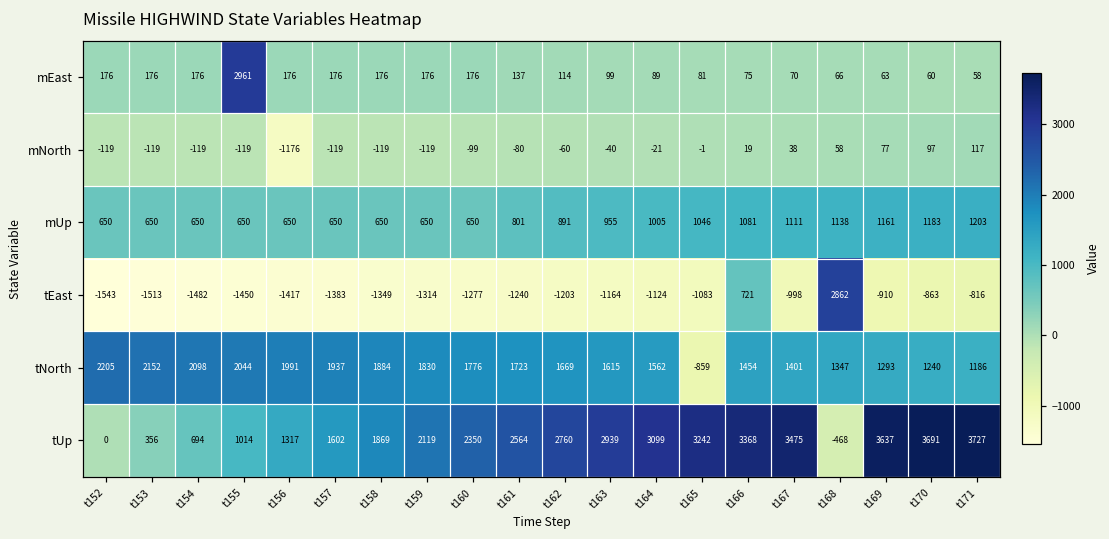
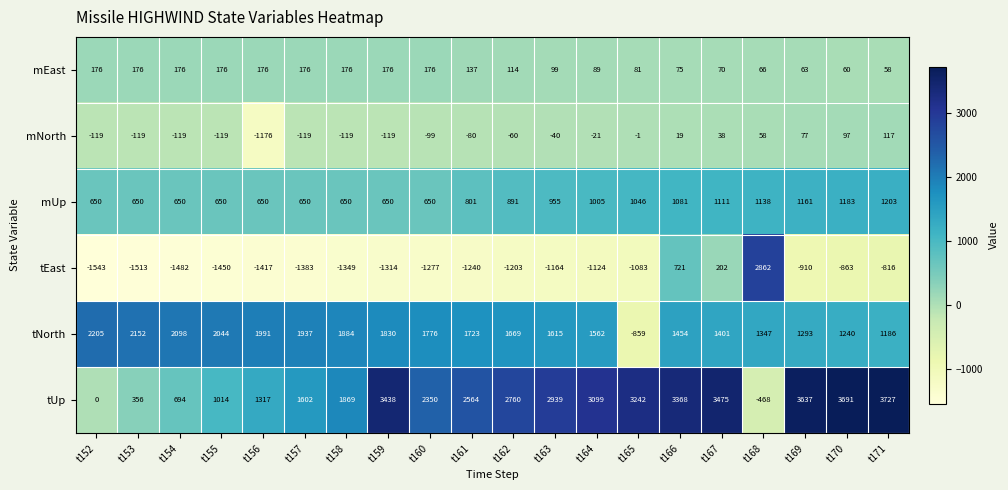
mEast, t155: 2961 -> 176
tEast, t167: -998 -> 202
tUp, t159: 2119 -> 3438
